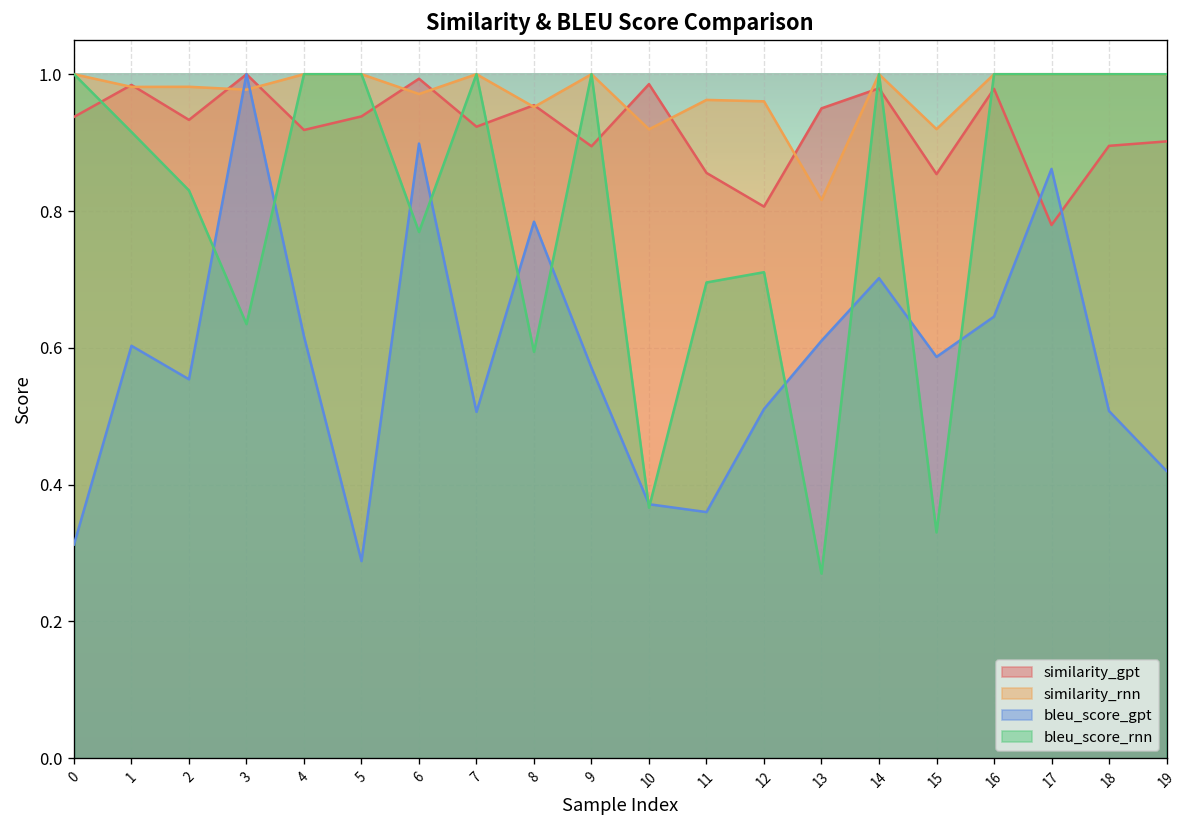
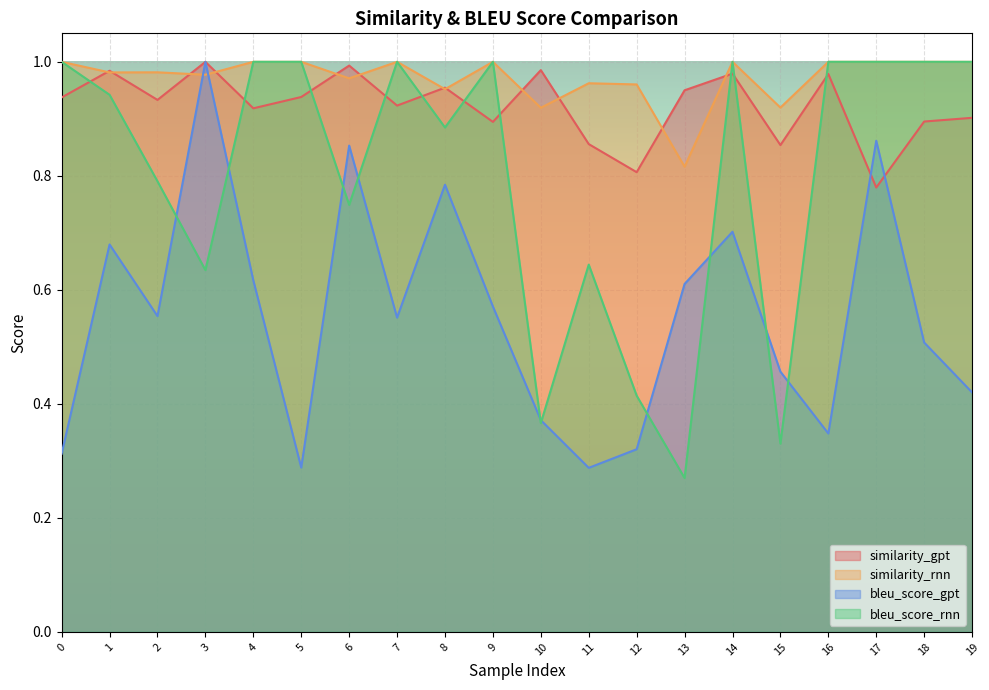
bleu_score_gpt, 1: 0.60 -> 0.68
bleu_score_rnn, 1: 0.92 -> 0.94
bleu_score_rnn, 2: 0.83 -> 0.79
bleu_score_gpt, 6: 0.90 -> 0.85
bleu_score_rnn, 6: 0.77 -> 0.75
bleu_score_gpt, 7: 0.51 -> 0.55
bleu_score_rnn, 8: 0.59 -> 0.88
bleu_score_gpt, 11: 0.36 -> 0.29
bleu_score_rnn, 11: 0.70 -> 0.64
bleu_score_gpt, 12: 0.51 -> 0.32
bleu_score_rnn, 12: 0.71 -> 0.41
bleu_score_gpt, 15: 0.59 -> 0.46
bleu_score_gpt, 16: 0.65 -> 0.35
